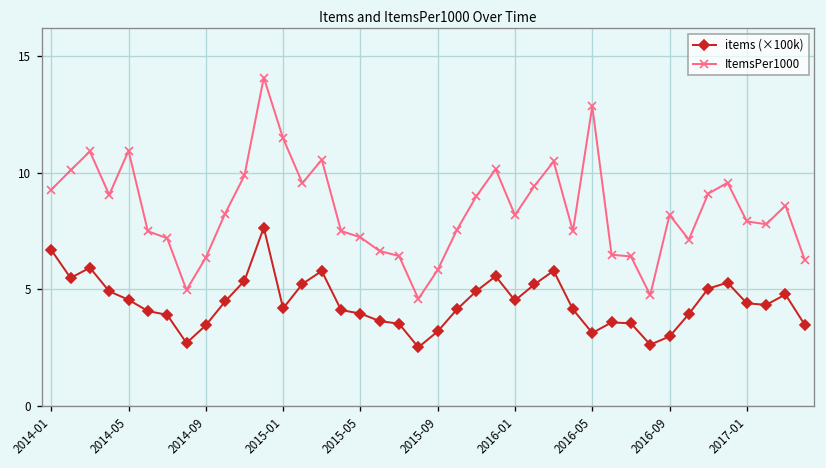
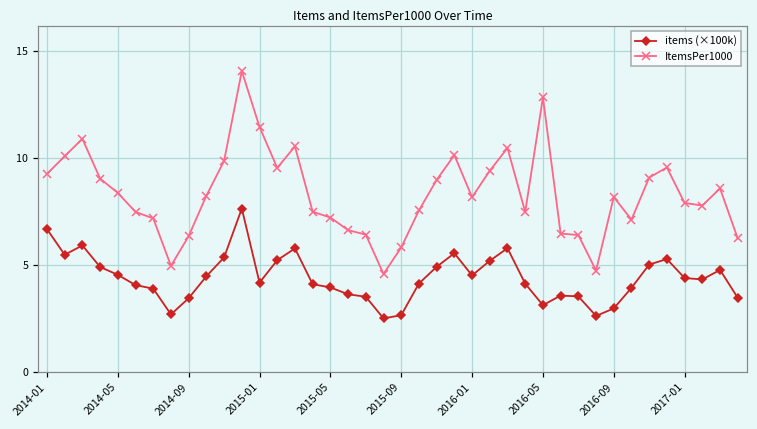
ItemsPer1000, 2014-05: 10.9 -> 8.4
items (×100k), 2015-09: 3.2 -> 2.7
